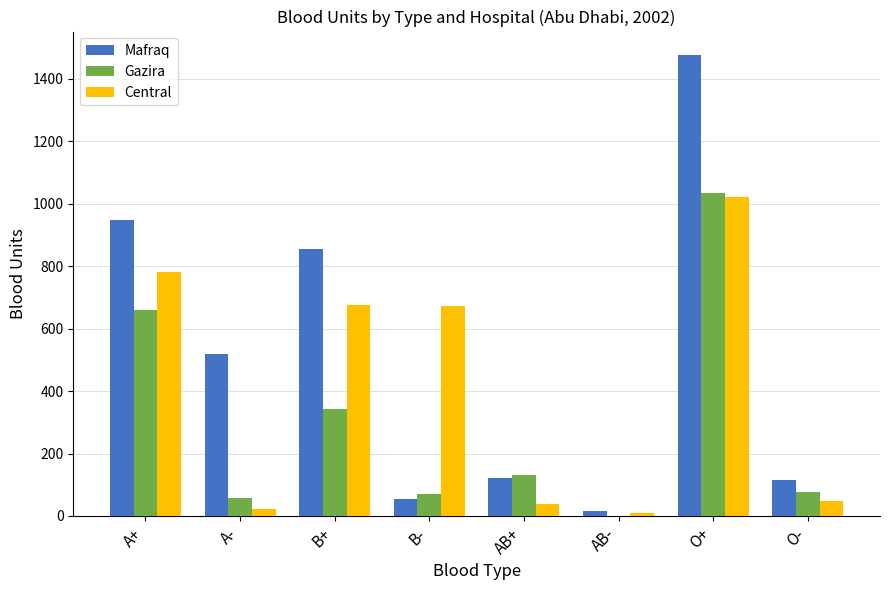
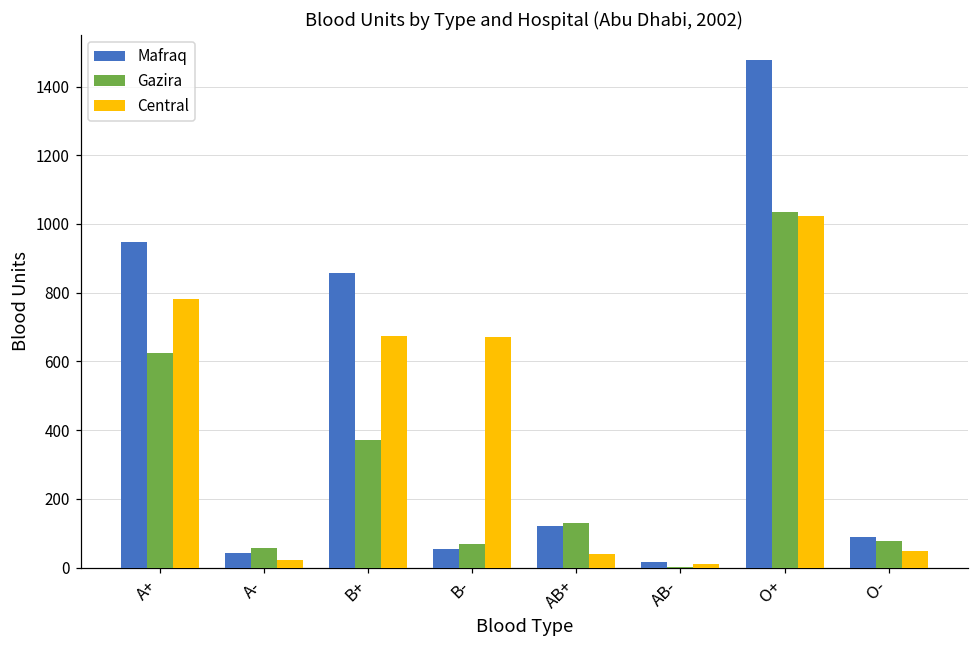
Gazira, A+: 660 -> 620
Mafraq, A-: 520 -> 40
Gazira, B+: 340 -> 370
Mafraq, O-: 120 -> 90
